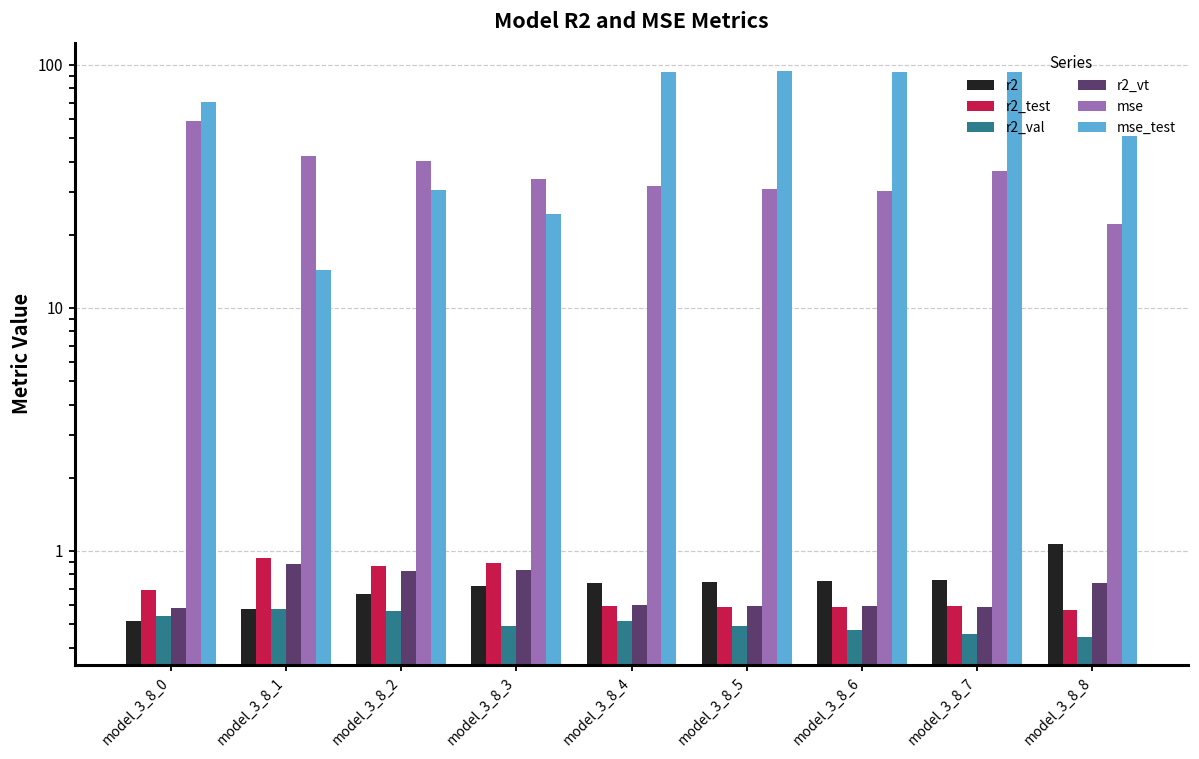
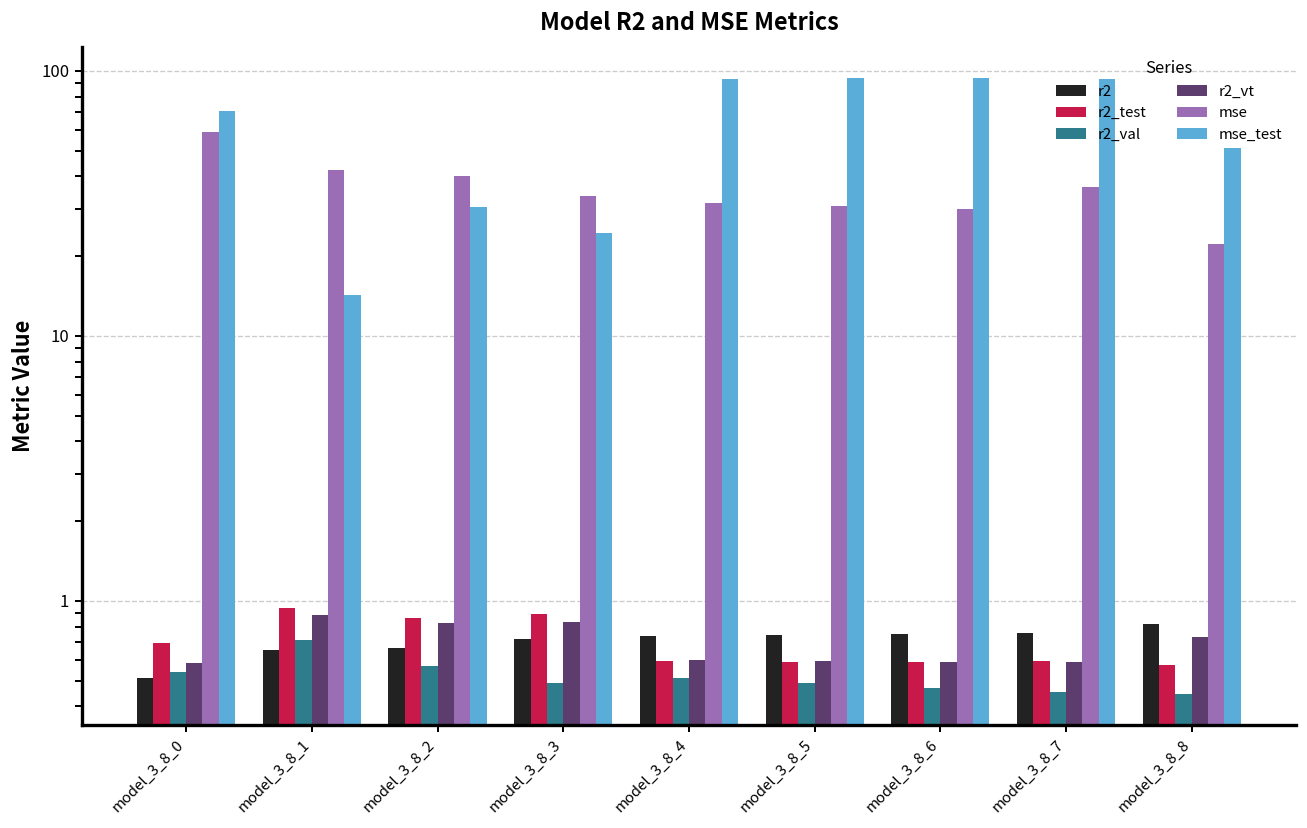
r2, model_3_8_1: 0.58 -> 0.65
r2_val, model_3_8_1: 0.58 -> 0.71
r2, model_3_8_8: 1.1 -> 0.82
